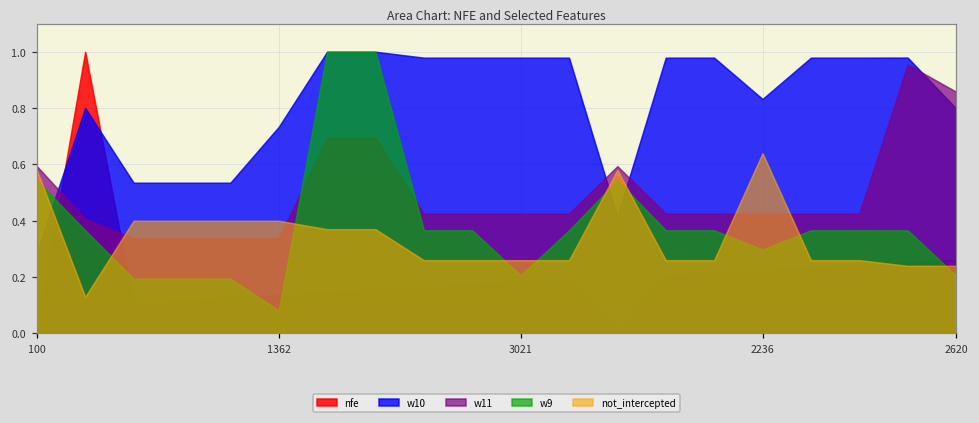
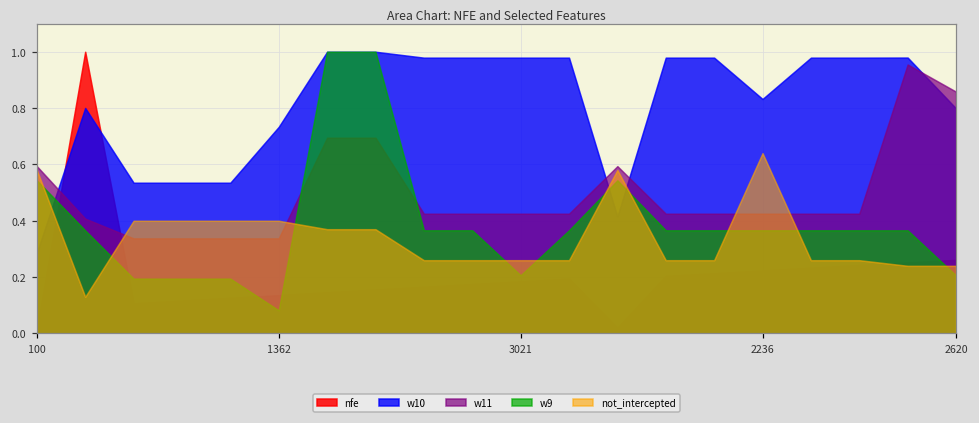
w9, 2236: 0.30 -> 0.37
